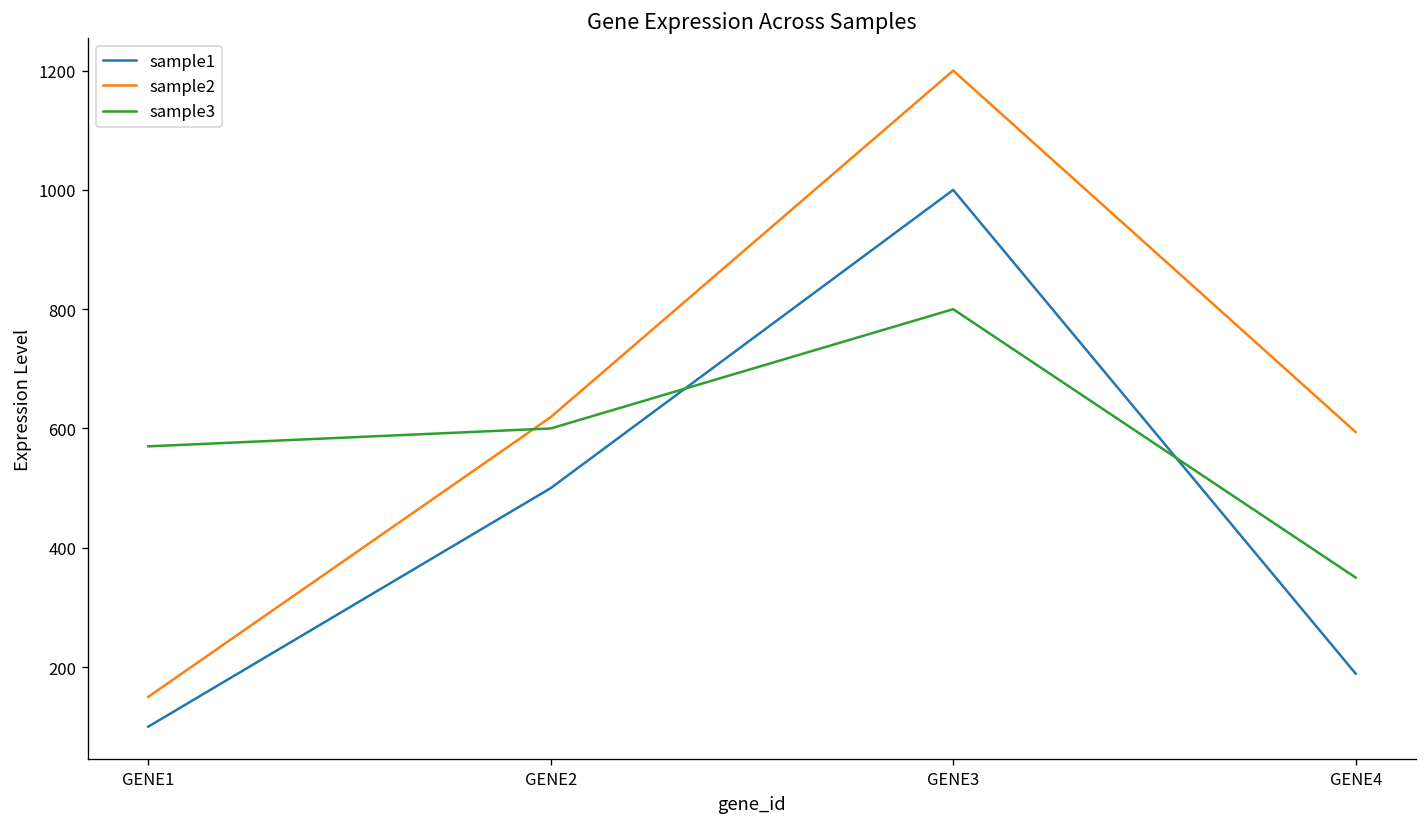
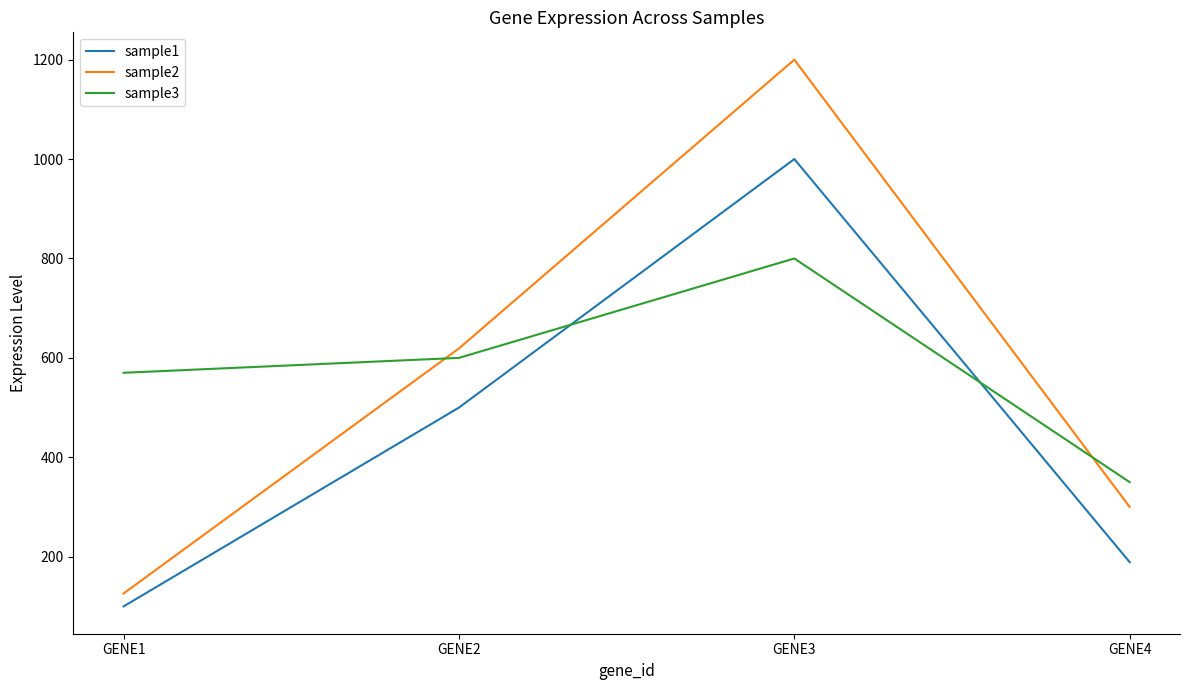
sample2, GENE1: 150 -> 130
sample2, GENE4: 590 -> 300
